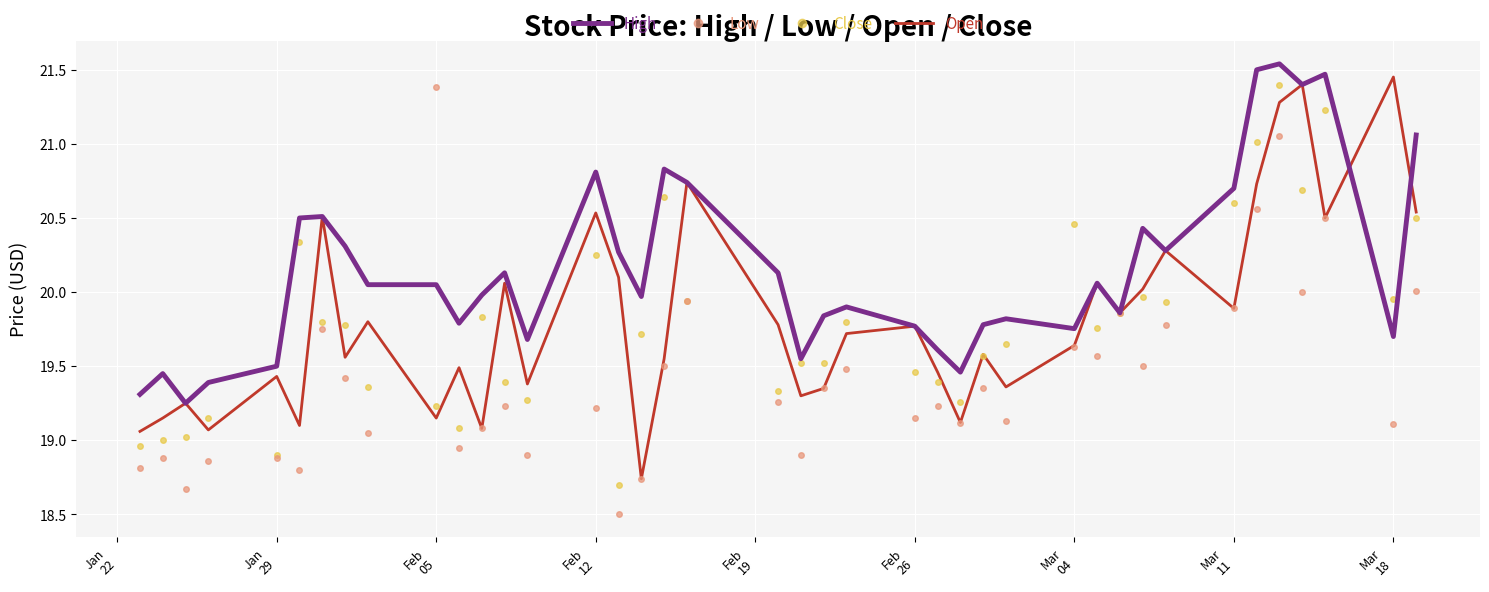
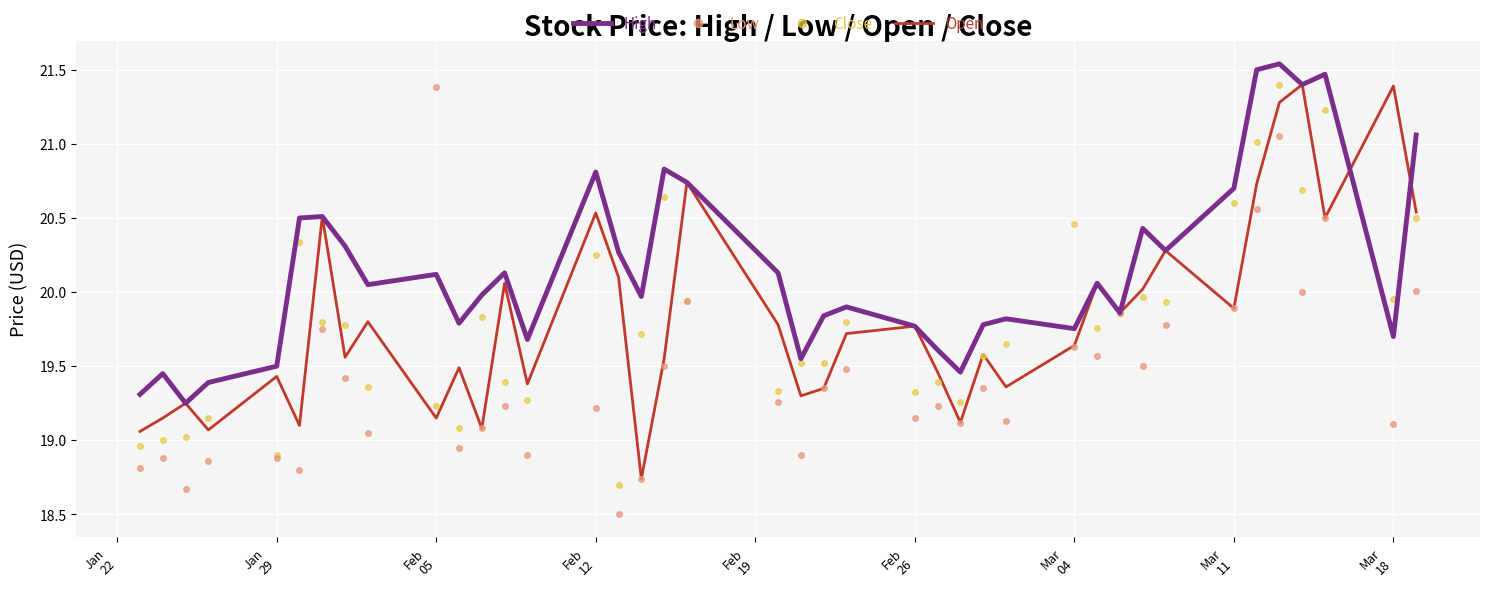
High, Feb 05: 20.05 -> 20.12
Close, Feb 26: 19.46 -> 19.32
Open, Mar 18: 21.45 -> 21.39
